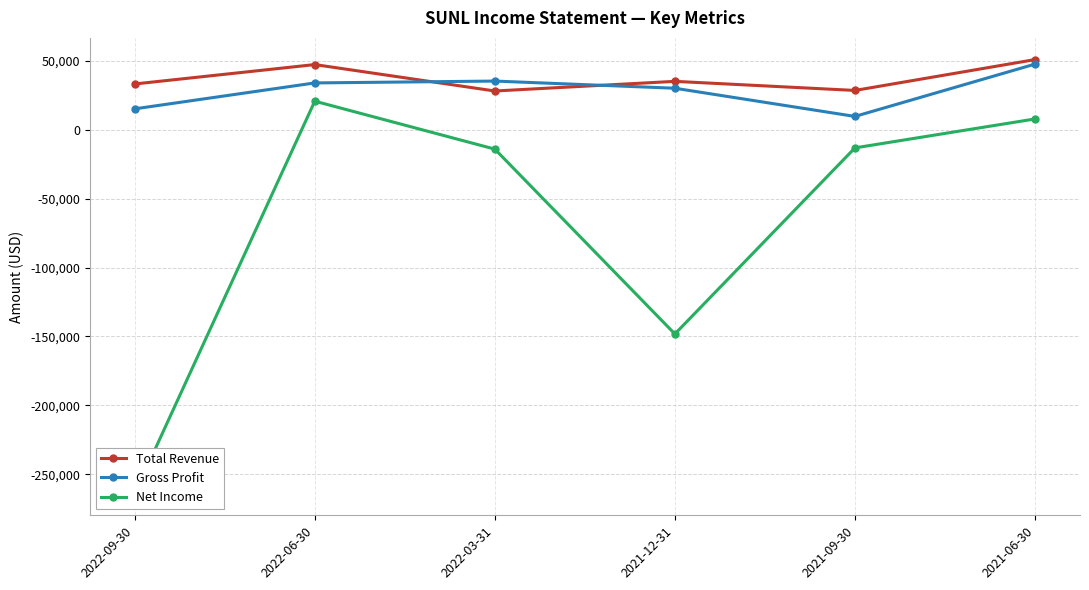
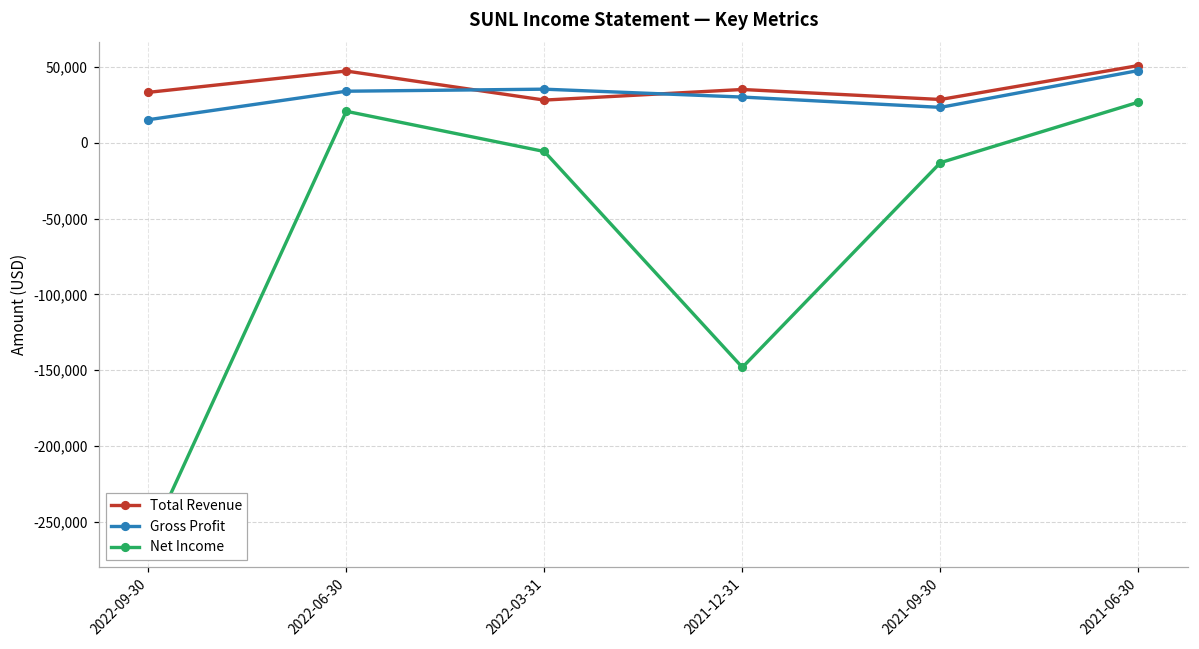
Net Income, 2022-03-31: -14,000 -> -6,000
Gross Profit, 2021-09-30: 10,000 -> 23,000
Net Income, 2021-06-30: 8,000 -> 27,000
